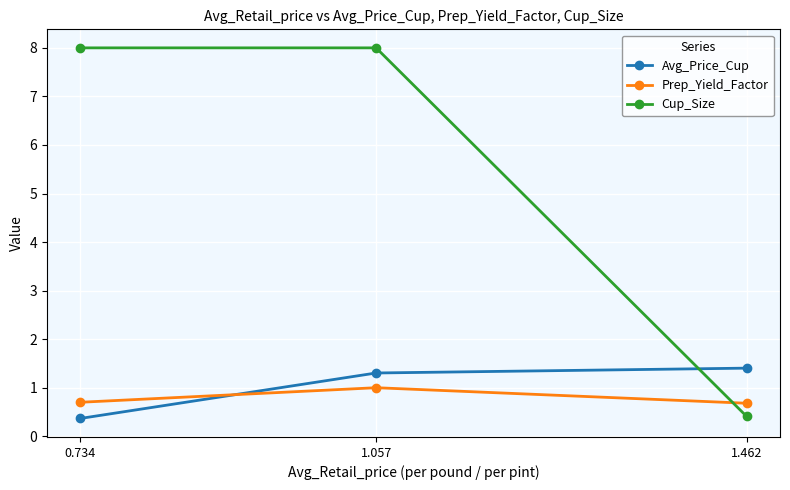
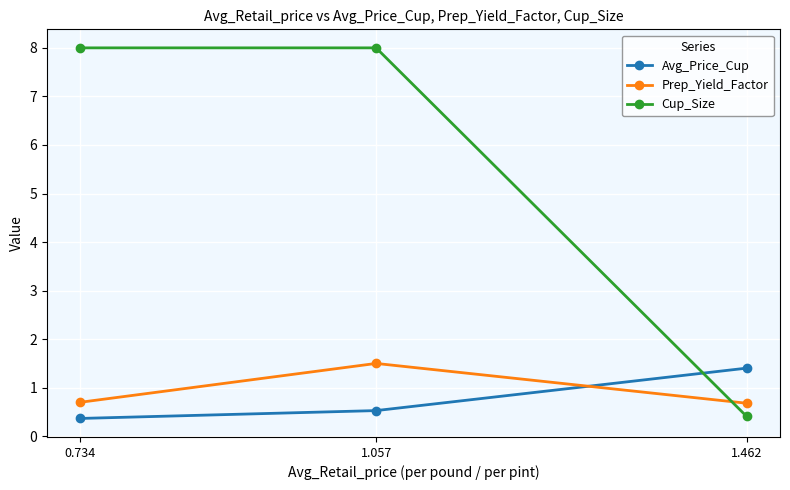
Avg_Price_Cup, 1.057: 1.3 -> 0.5
Prep_Yield_Factor, 1.057: 1.0 -> 1.5
